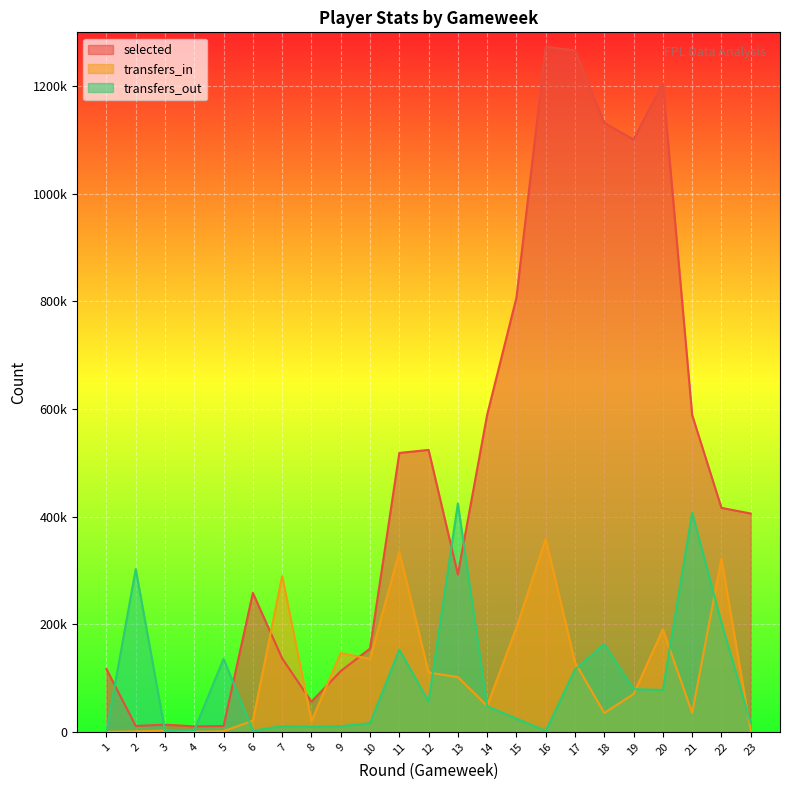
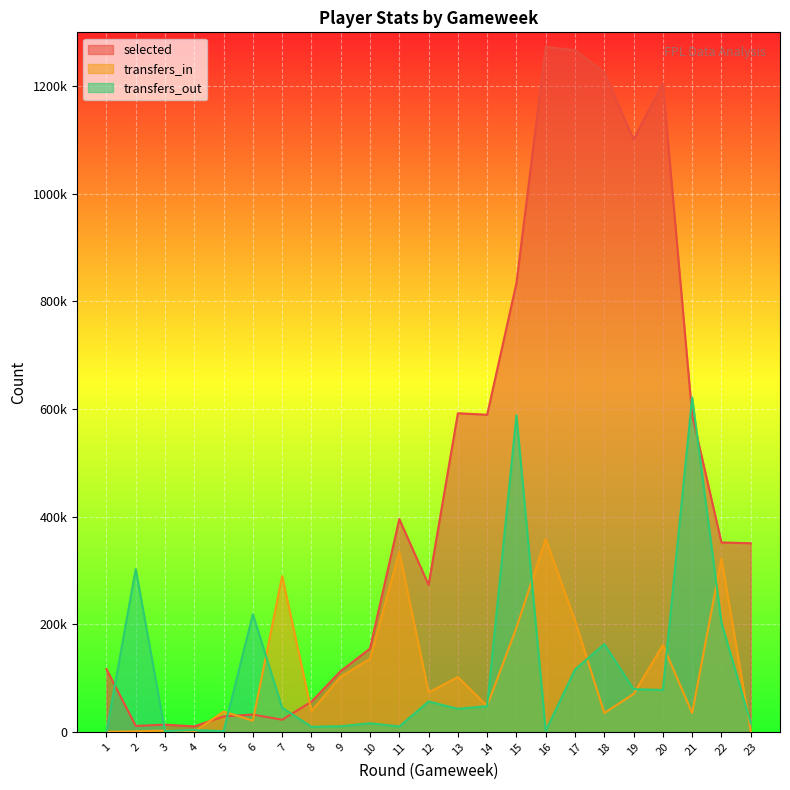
selected, 5: 10000 -> 30000
transfers_in, 5: 0 -> 40000
transfers_out, 5: 140000 -> 0
selected, 6: 260000 -> 30000
transfers_out, 6: 0 -> 220000
selected, 7: 140000 -> 20000
transfers_out, 7: 10000 -> 40000
transfers_in, 8: 20000 -> 40000
transfers_in, 9: 150000 -> 100000
selected, 11: 520000 -> 400000
transfers_out, 11: 150000 -> 10000
selected, 12: 520000 -> 270000
transfers_in, 12: 110000 -> 70000
selected, 13: 290000 -> 590000
transfers_out, 13: 420000 -> 40000
selected, 15: 810000 -> 830000
transfers_out, 15: 20000 -> 590000
transfers_in, 17: 130000 -> 210000
selected, 18: 1130000 -> 1230000
transfers_in, 20: 190000 -> 160000
transfers_out, 21: 410000 -> 620000
selected, 22: 420000 -> 350000
selected, 23: 410000 -> 350000
